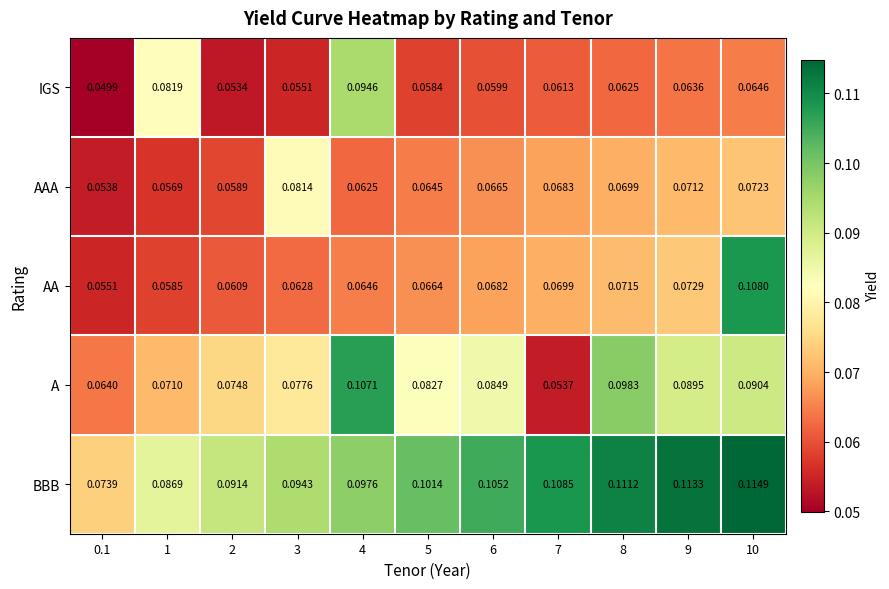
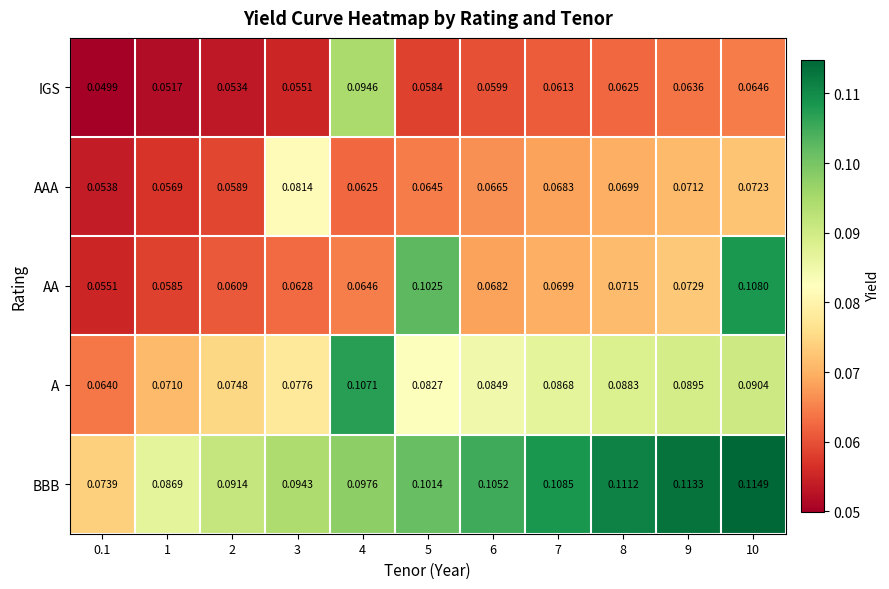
IGS, 1: 0.0819 -> 0.0517
AA, 5: 0.0664 -> 0.1025
A, 7: 0.0537 -> 0.0868
A, 8: 0.0983 -> 0.0883
